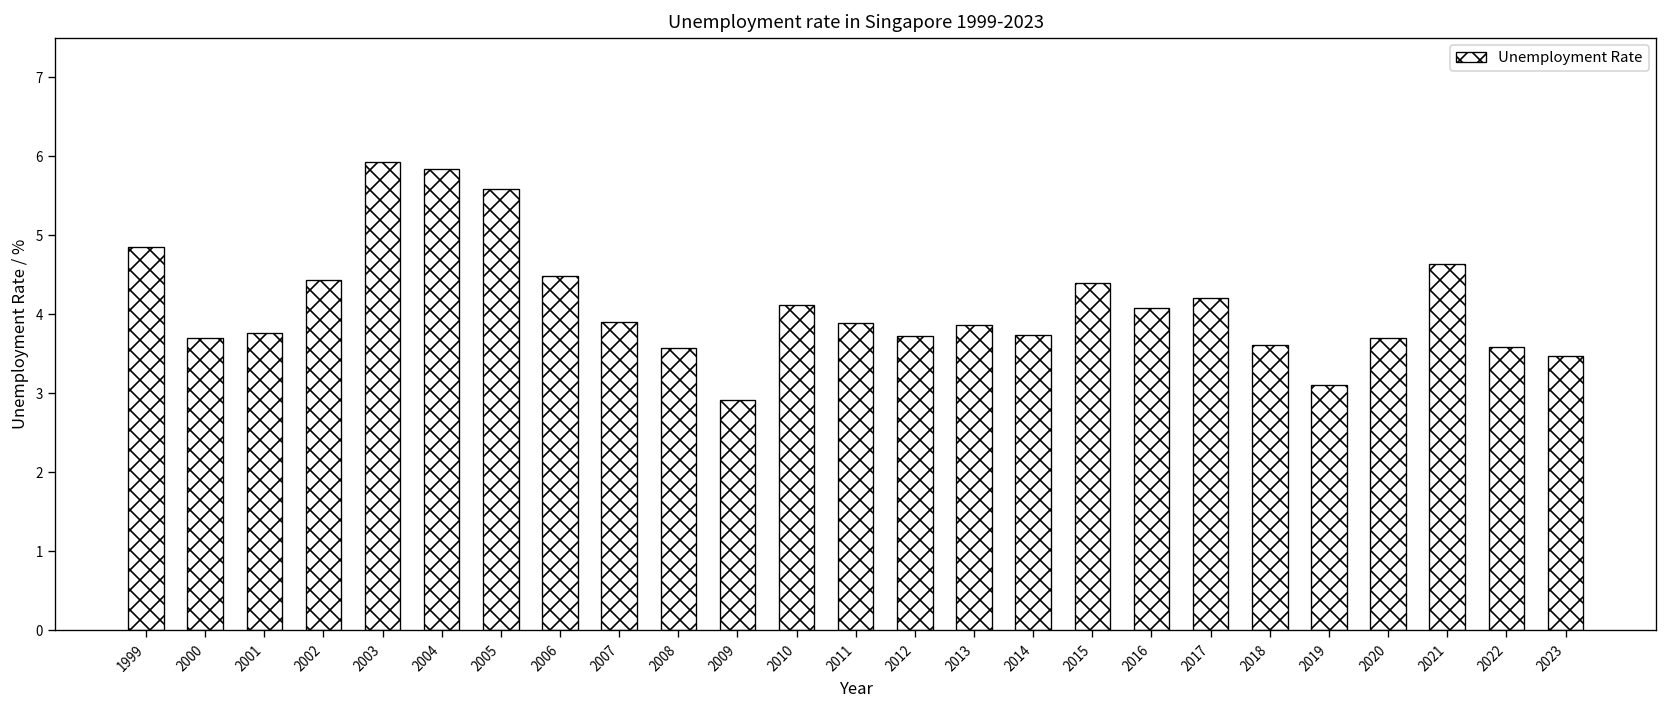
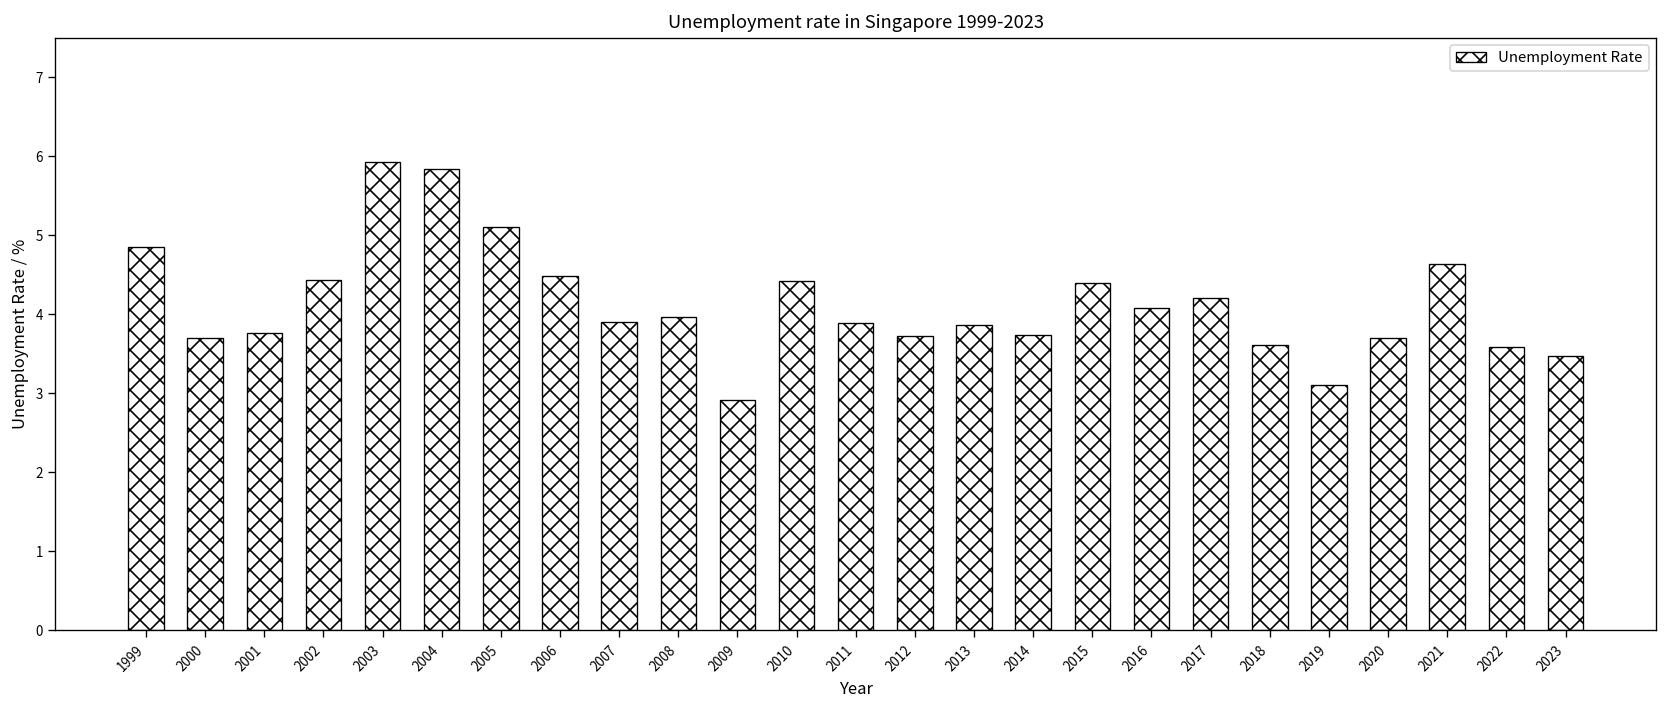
2005: 5.6 -> 5.1
2008: 3.6 -> 4.0
2010: 4.1 -> 4.4
